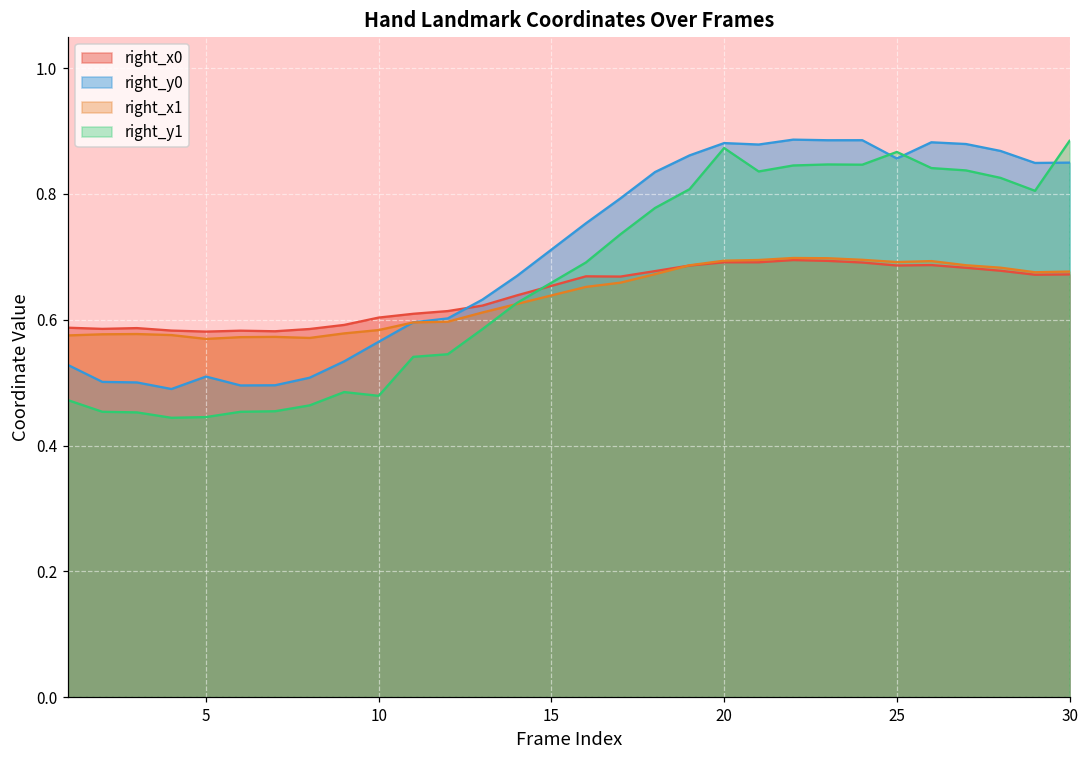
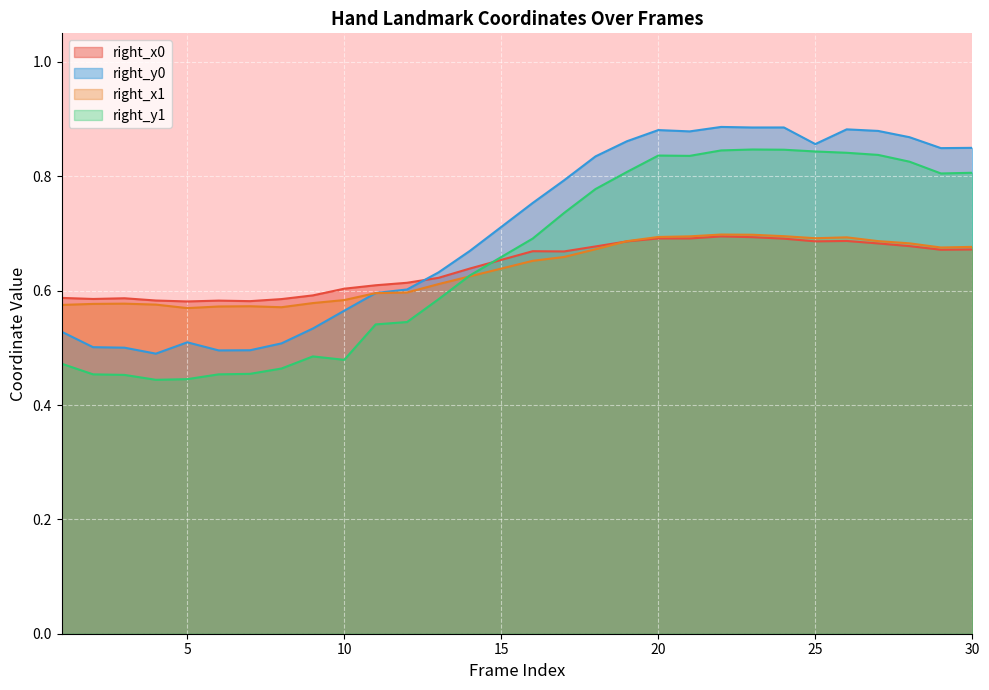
right_y1, 20: 0.87 -> 0.84
right_y1, 25: 0.87 -> 0.84
right_y1, 30: 0.88 -> 0.81
